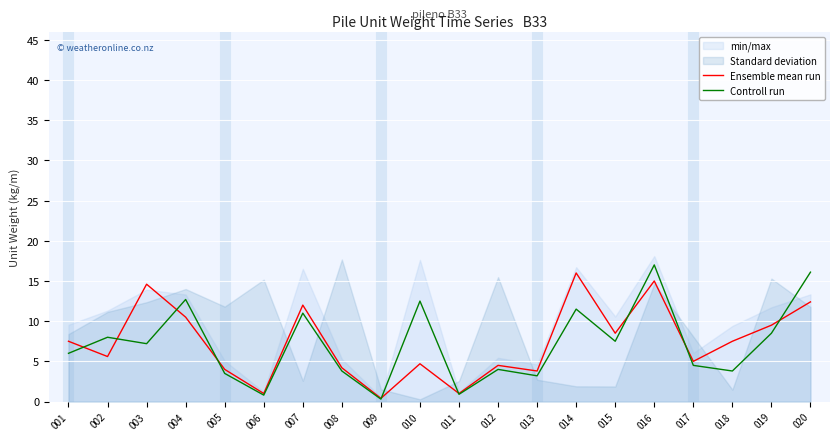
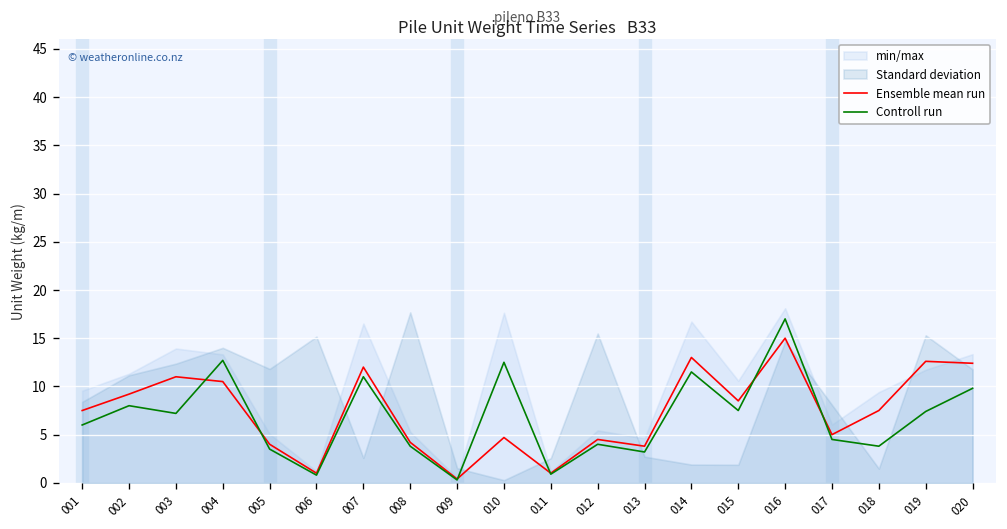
Ensemble mean run, 002: 6 -> 9
Ensemble mean run, 003: 15 -> 11
Ensemble mean run, 014: 16 -> 13
Ensemble mean run, 019: 10 -> 13
Controll run, 019: 9 -> 7
Controll run, 020: 16 -> 10
